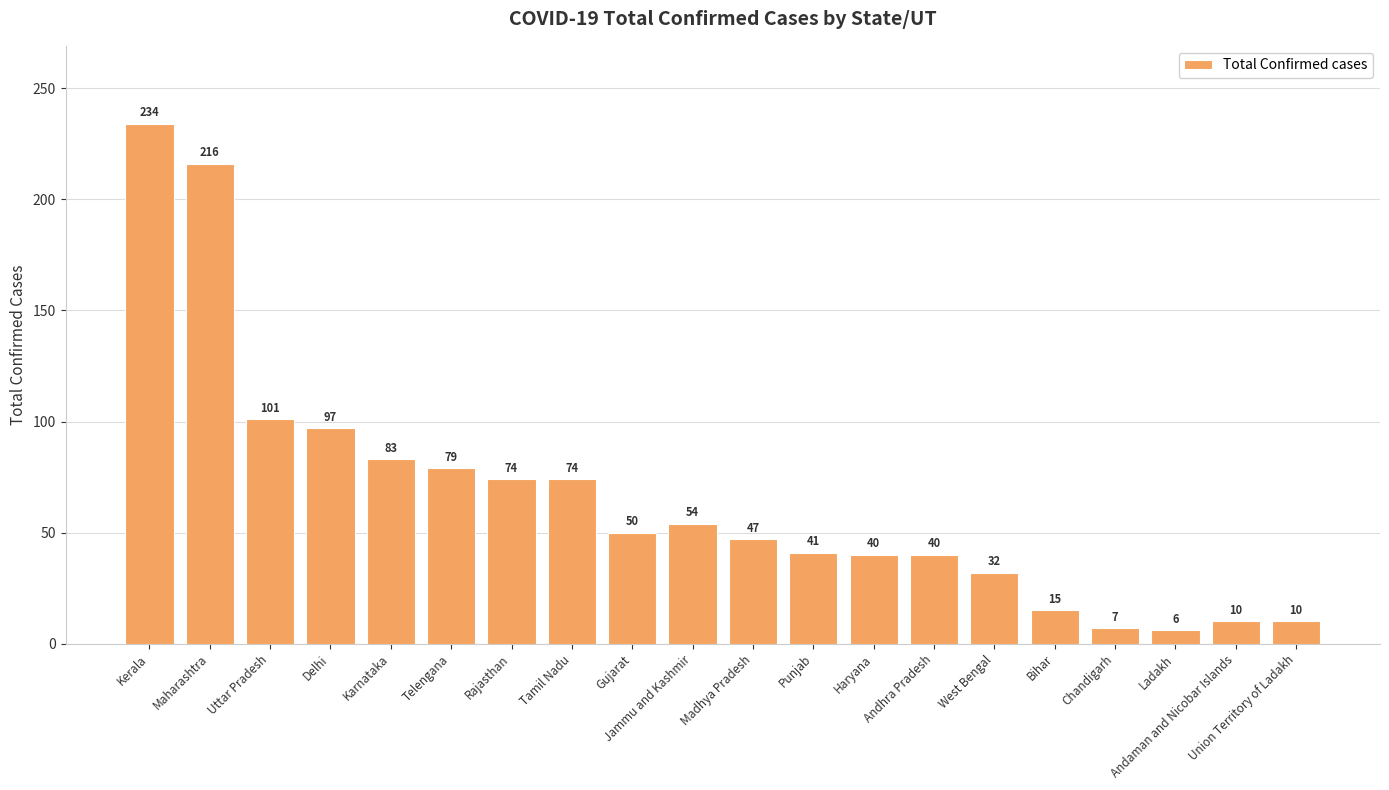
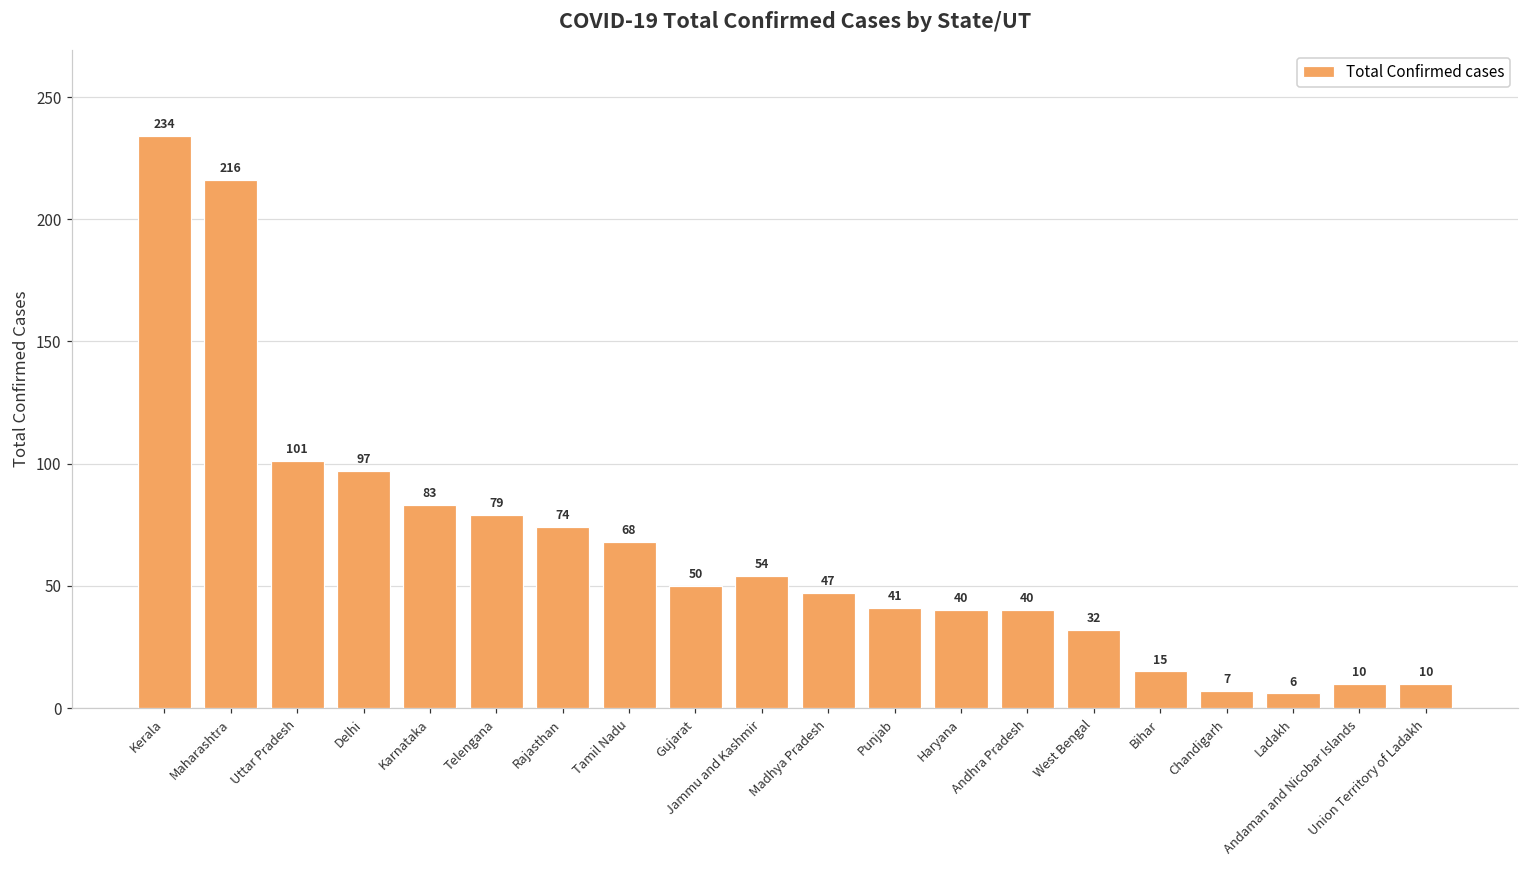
Tamil Nadu: 74 -> 68
